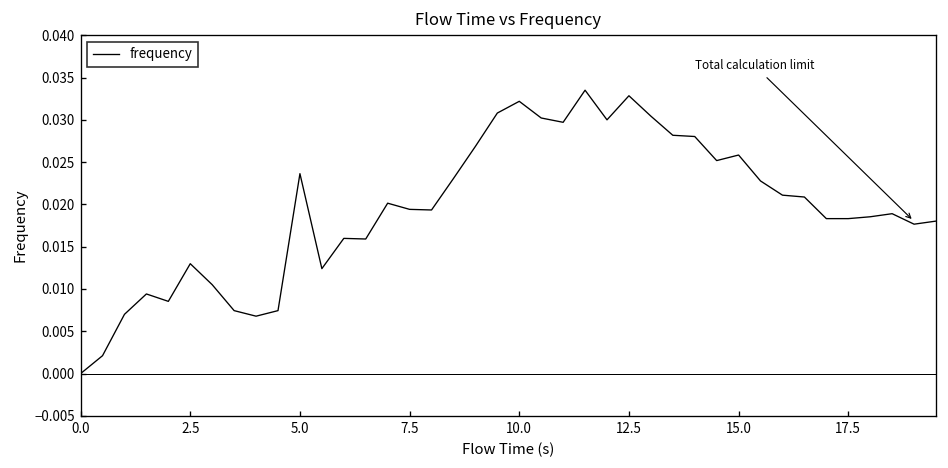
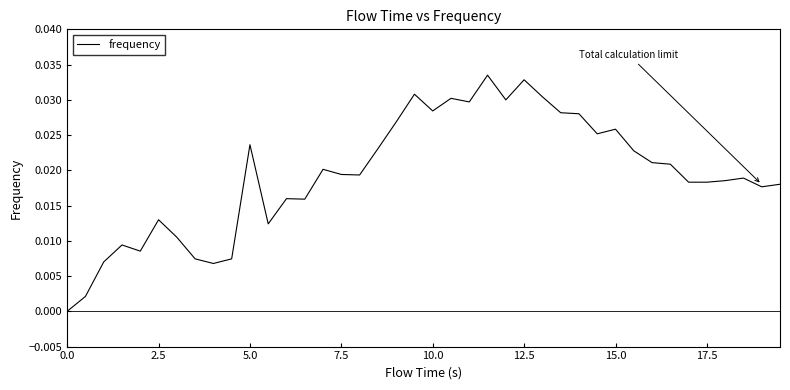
10.0: 0.032 -> 0.028
